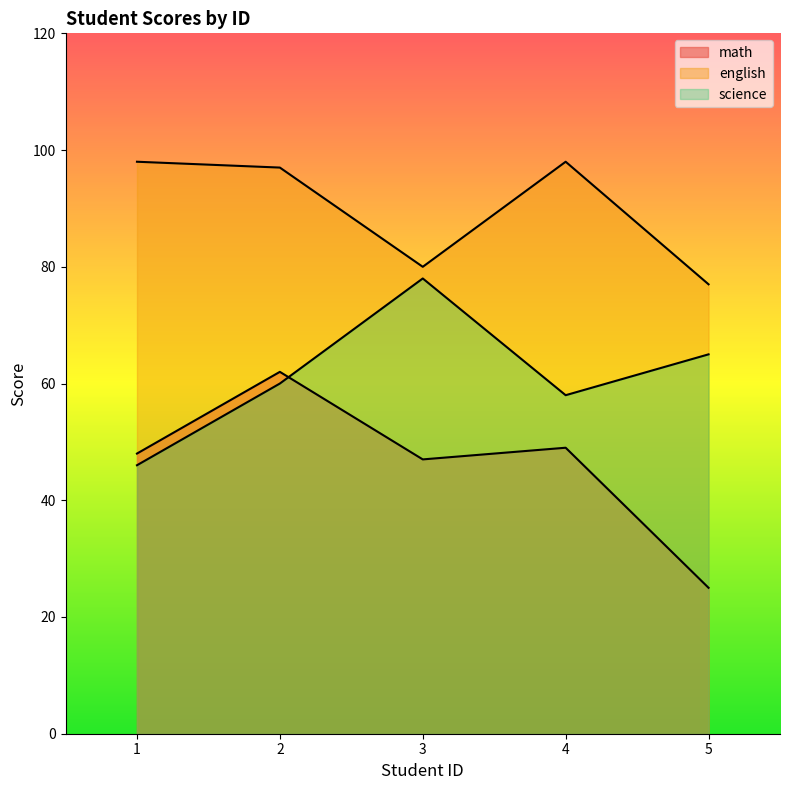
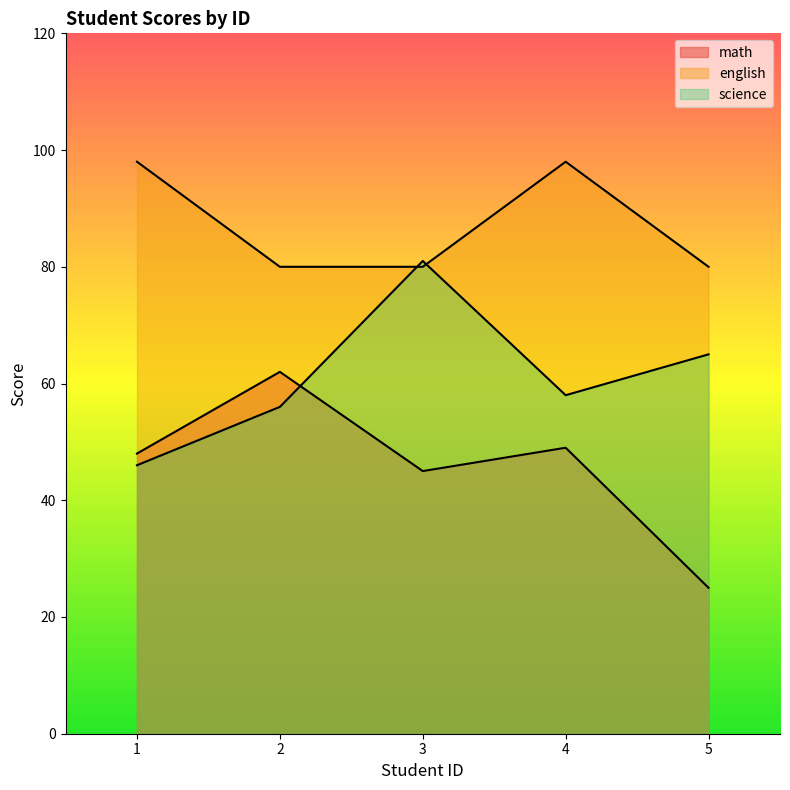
english, 2: 97 -> 80
science, 2: 60 -> 56
math, 3: 47 -> 45
science, 3: 78 -> 81
english, 5: 77 -> 80
